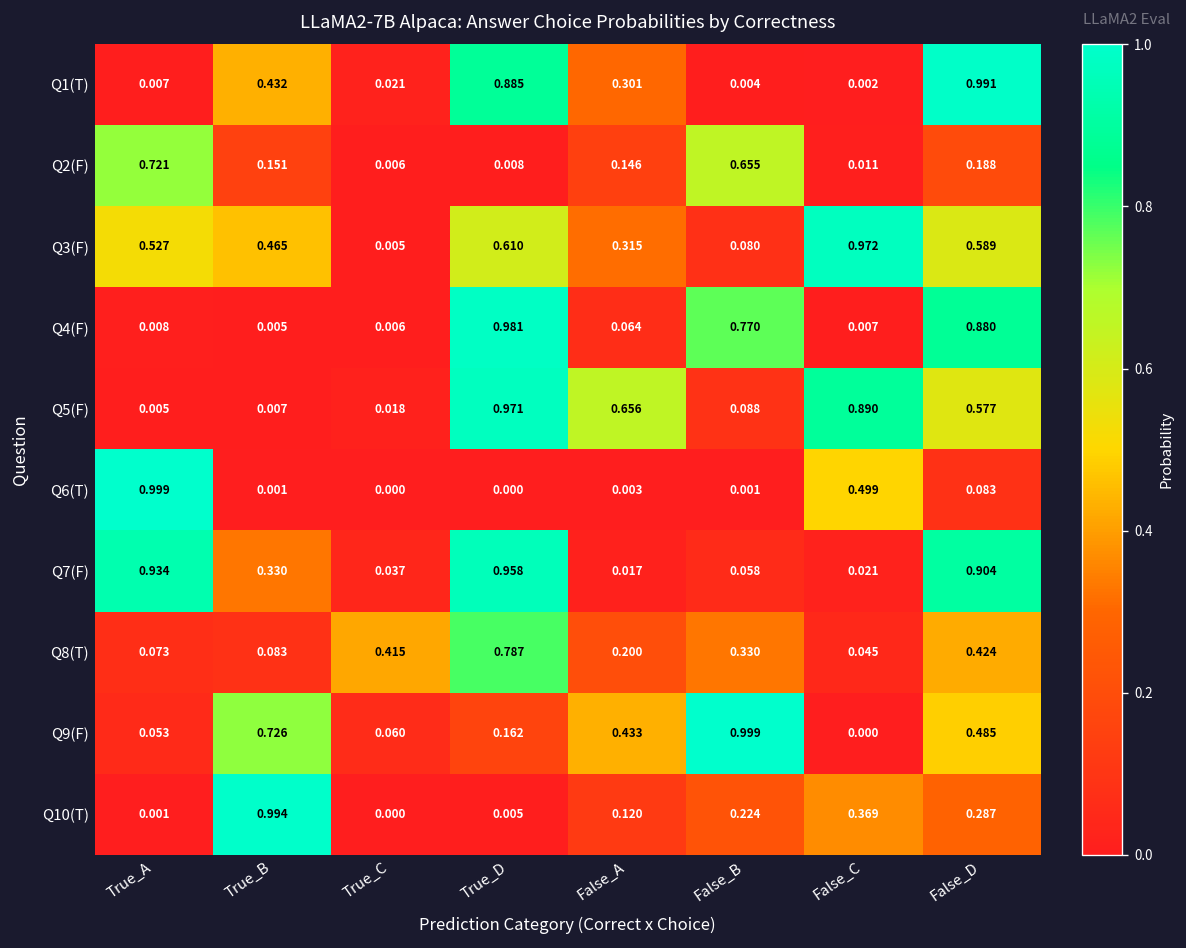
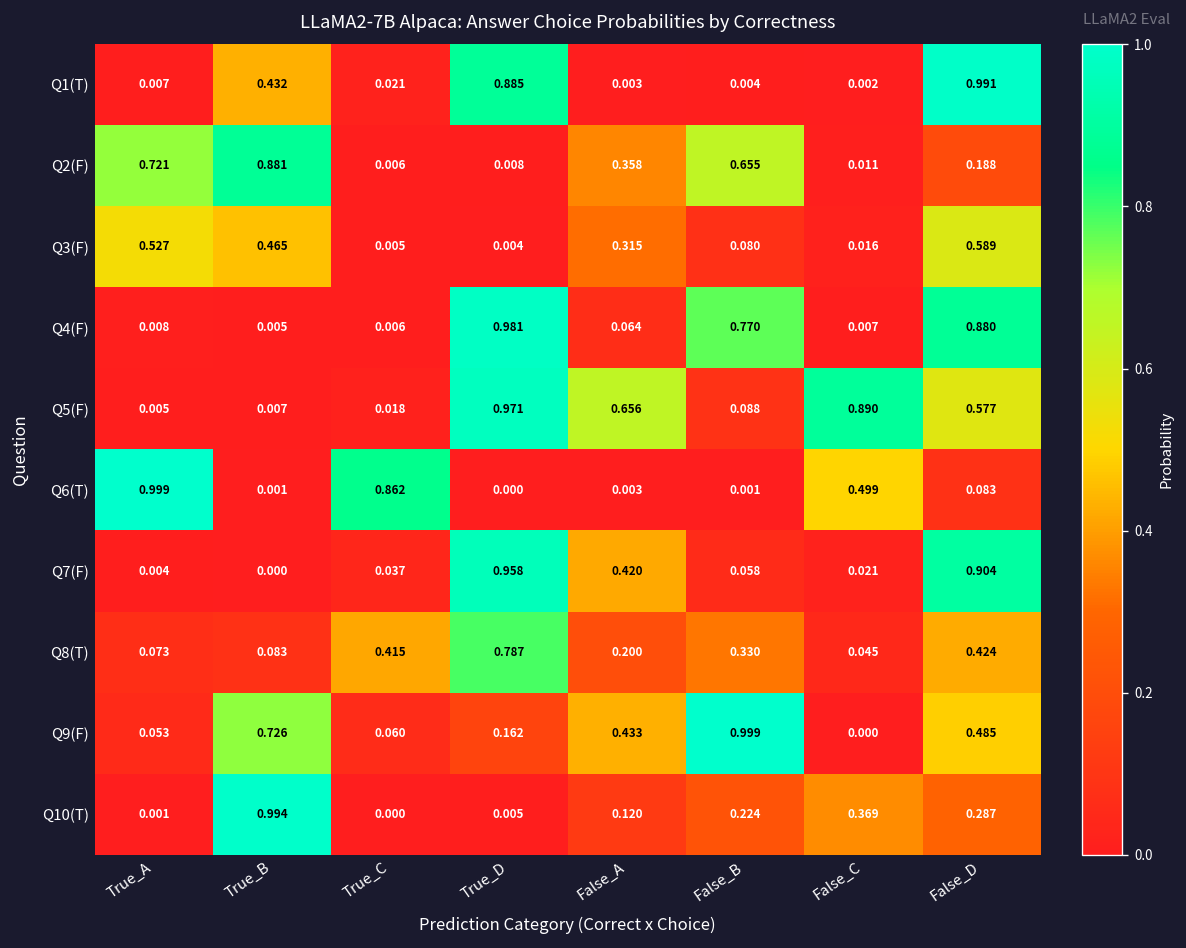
Q1(T), False_A: 0.301 -> 0.003
Q2(F), True_B: 0.151 -> 0.881
Q2(F), False_A: 0.146 -> 0.358
Q3(F), True_D: 0.610 -> 0.004
Q3(F), False_C: 0.972 -> 0.016
Q6(T), True_C: 0.000 -> 0.862
Q7(F), True_A: 0.934 -> 0.004
Q7(F), True_B: 0.330 -> 0.000
Q7(F), False_A: 0.017 -> 0.420
